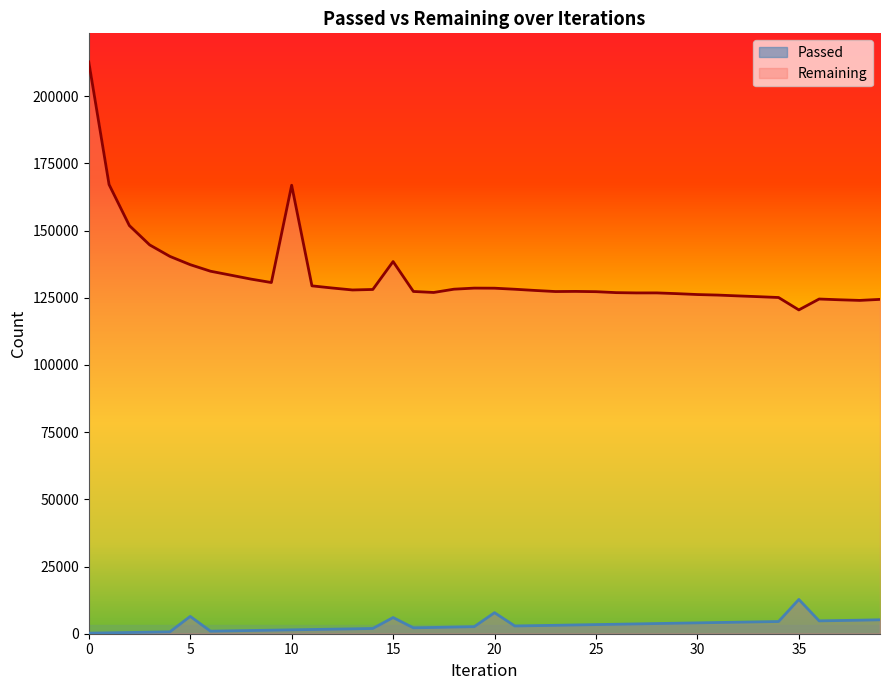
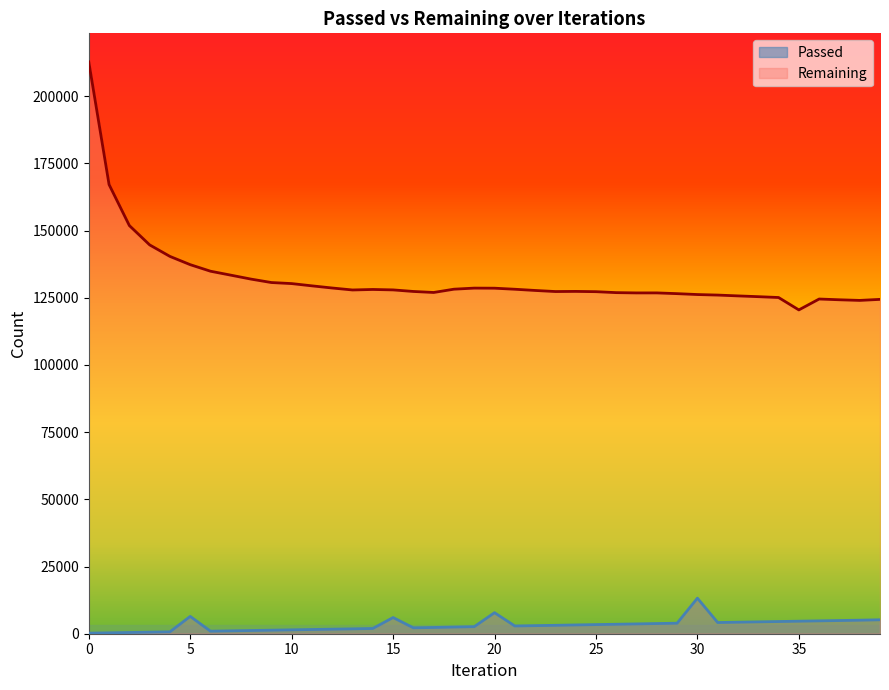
Remaining, 10: 167000 -> 130000
Remaining, 15: 138000 -> 128000
Passed, 30: 4000 -> 13000
Passed, 35: 13000 -> 5000
